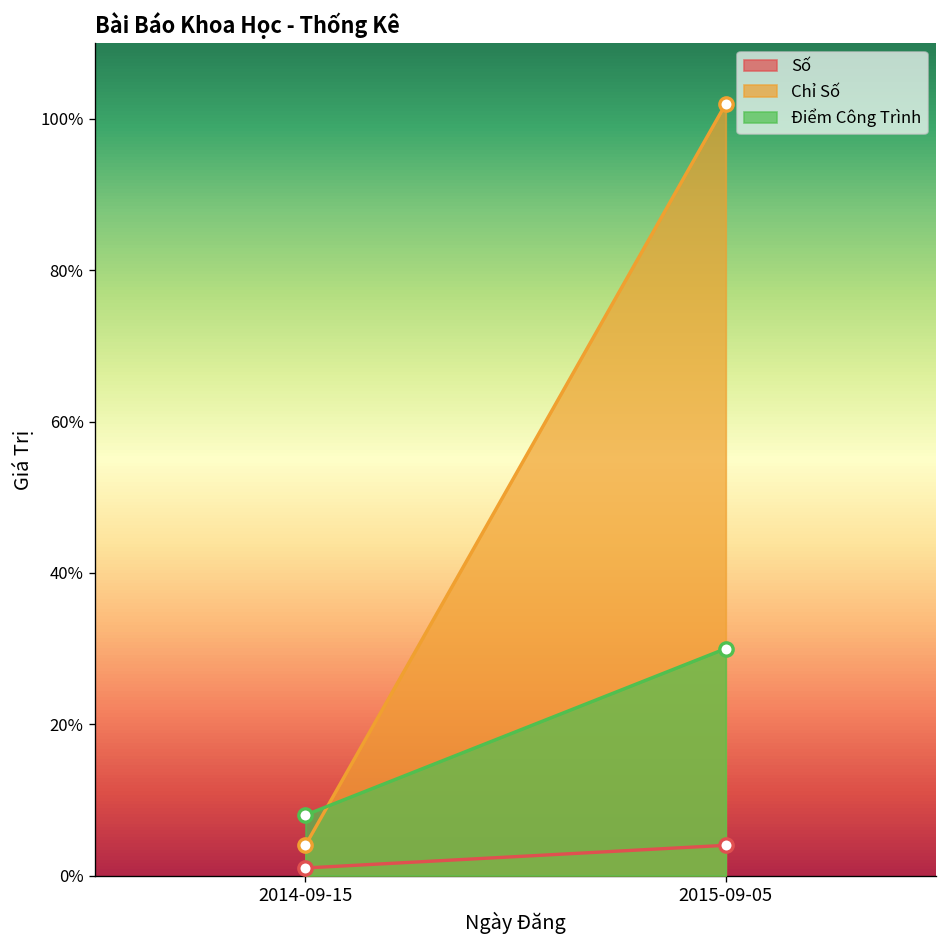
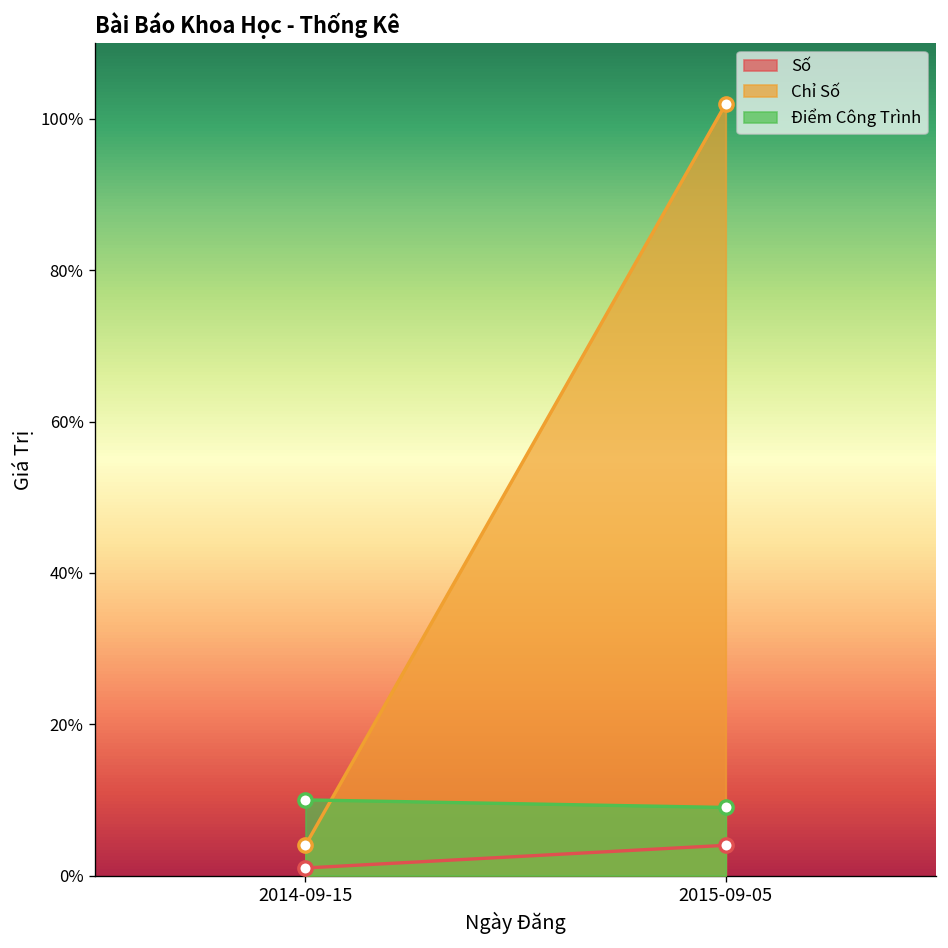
Điểm Công Trình, 2014-09-15: 8% -> 10%
Điểm Công Trình, 2015-09-05: 30% -> 9%
